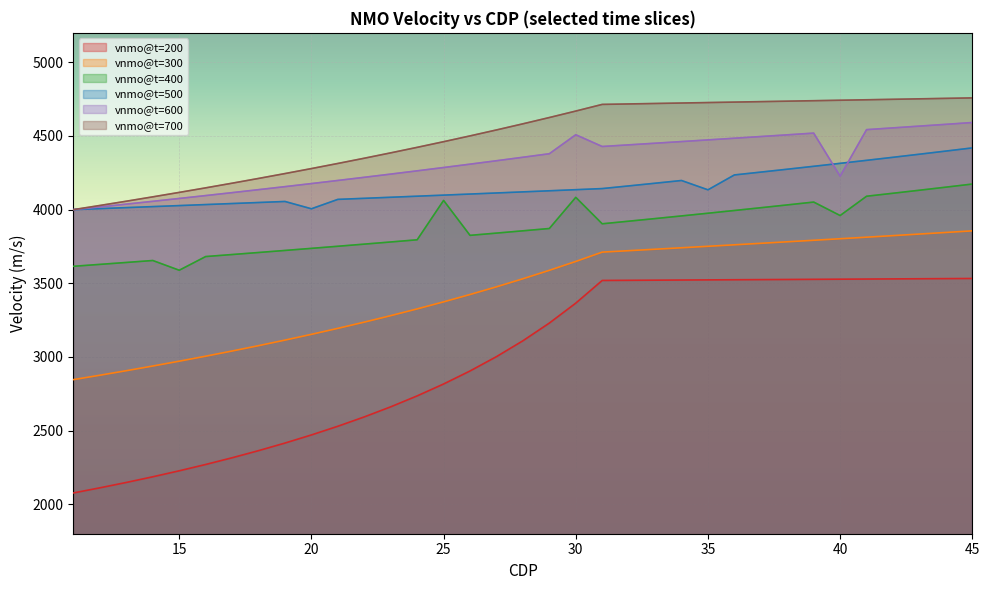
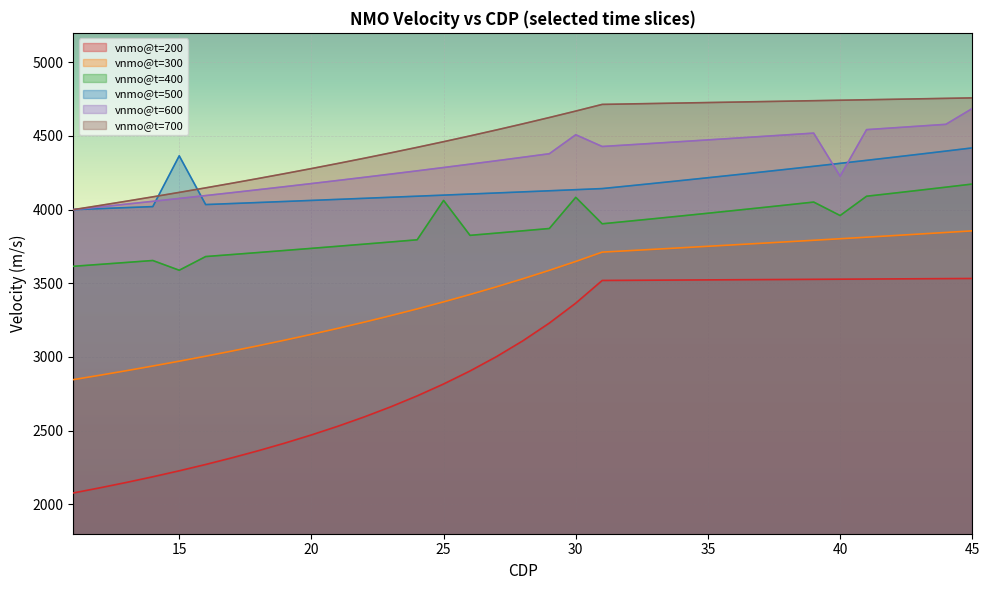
vnmo@t=500, 15: 4030 -> 4370
vnmo@t=500, 20: 4010 -> 4060
vnmo@t=500, 35: 4130 -> 4220
vnmo@t=600, 45: 4590 -> 4690
